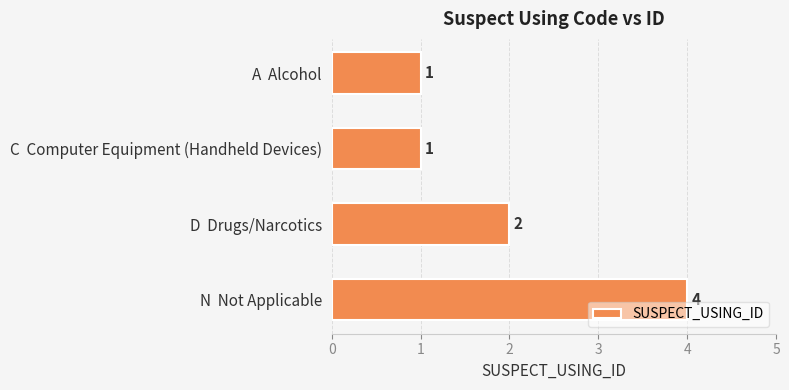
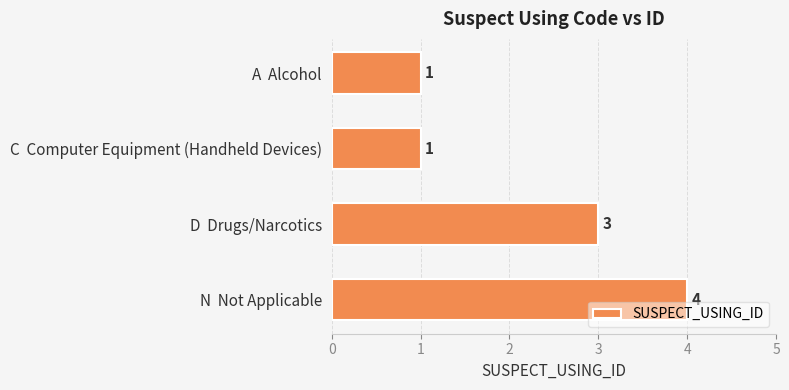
D Drugs/Narcotics: 2 -> 3
